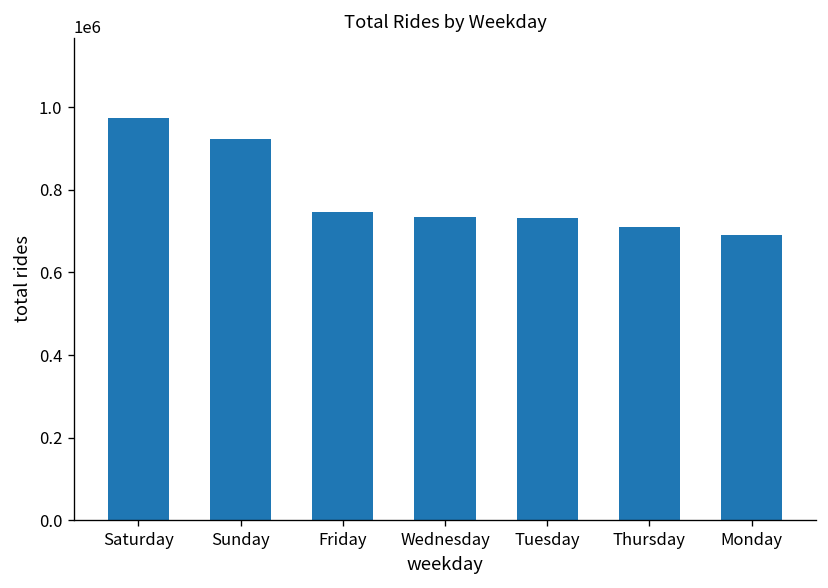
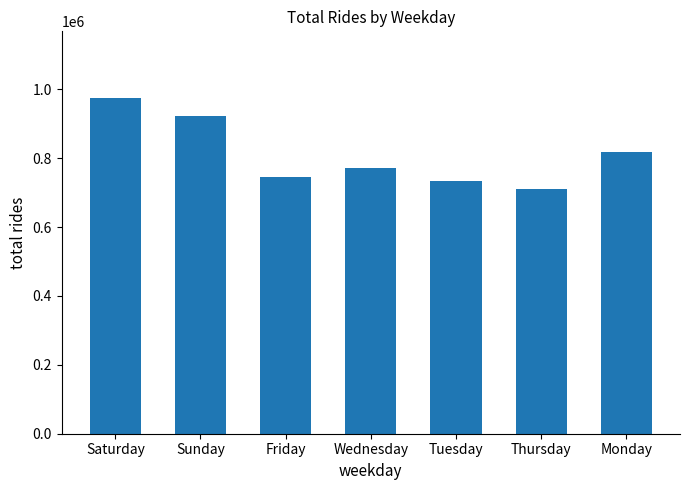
Wednesday: 730000 -> 770000
Monday: 690000 -> 820000
